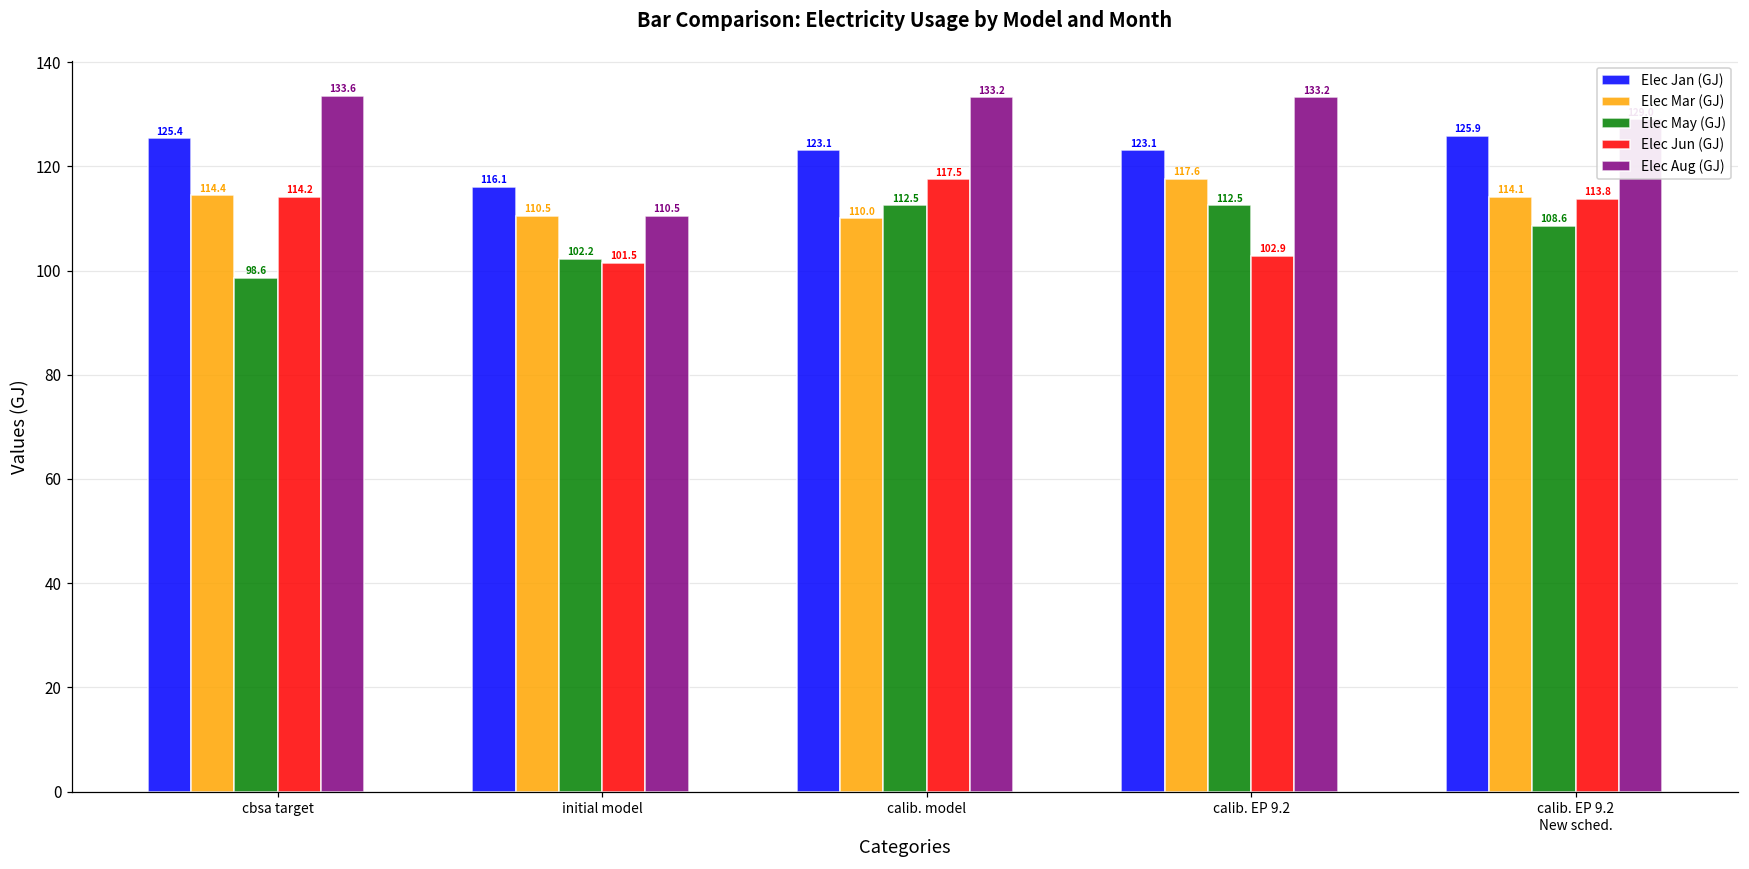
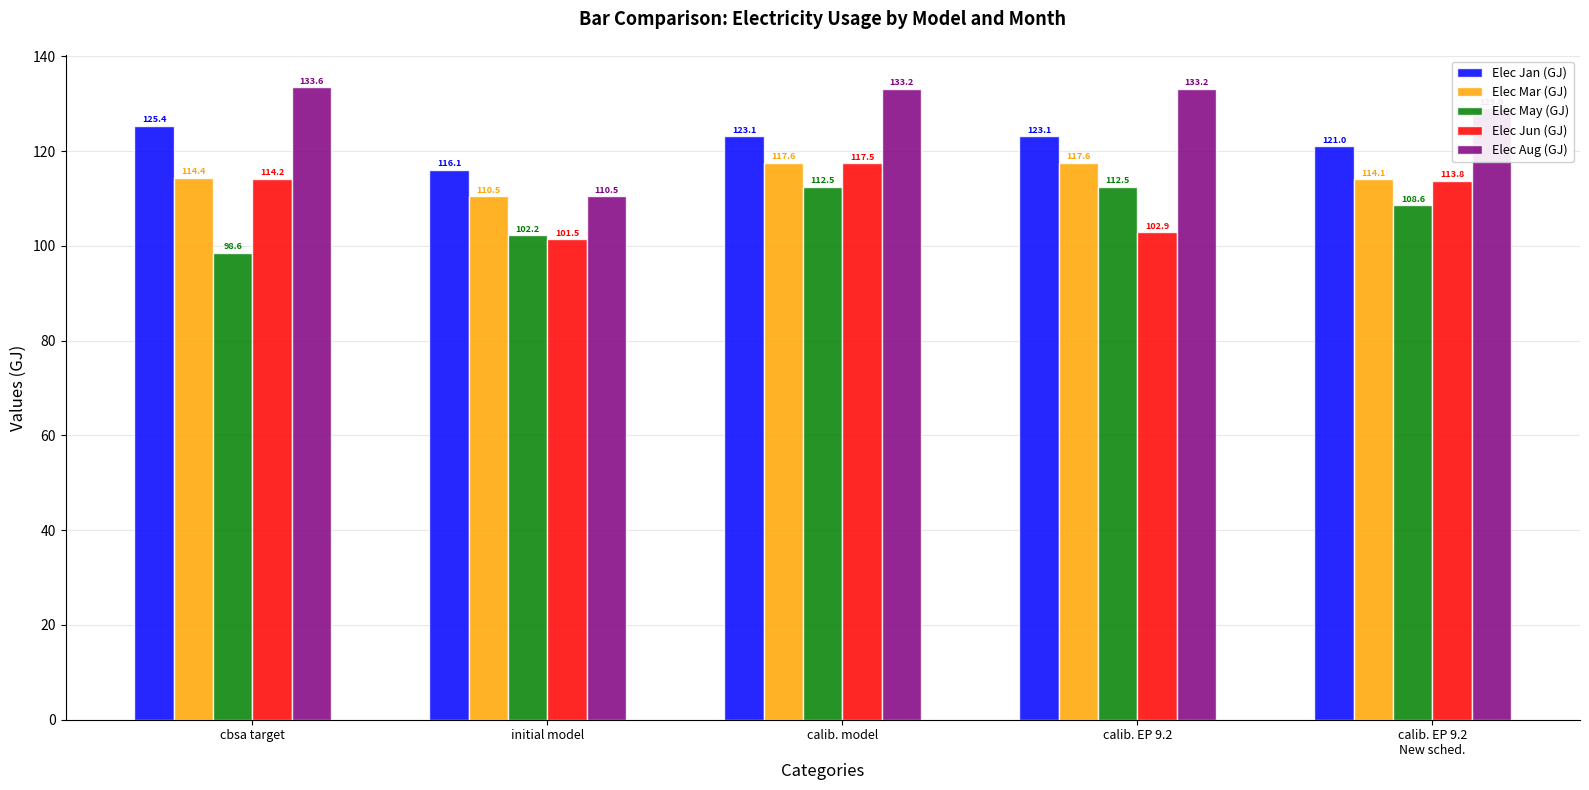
Elec Mar (GJ), calib. model: 110.0 -> 117.6
Elec Jan (GJ), calib. EP 9.2 New sched.: 125.9 -> 121.0
